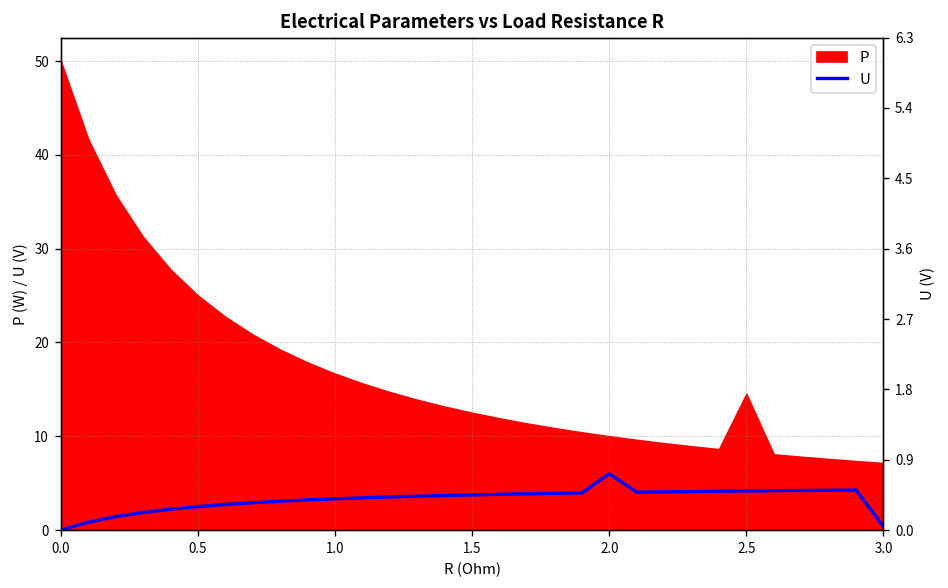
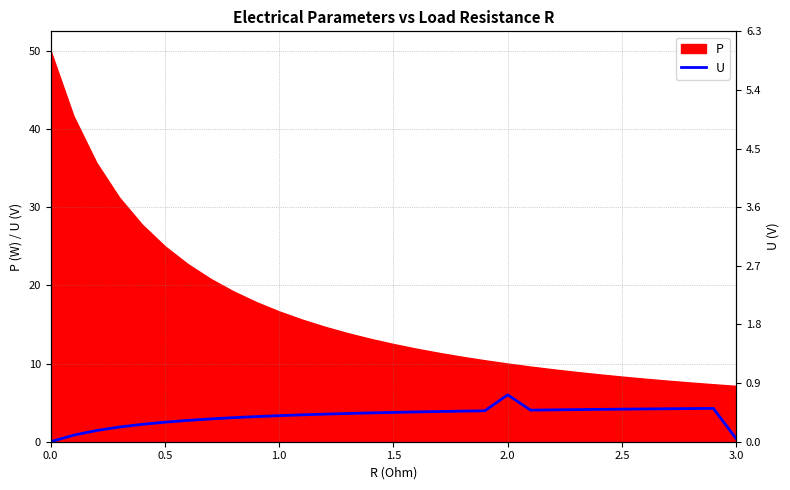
P, 2.5: 15 -> 8
